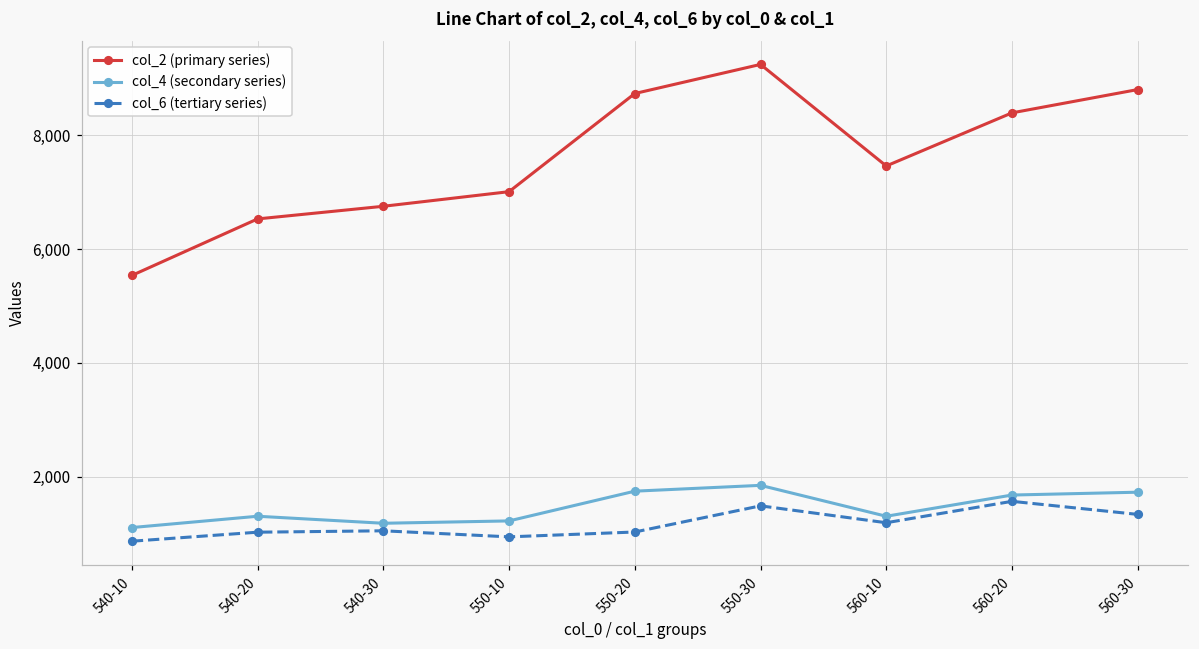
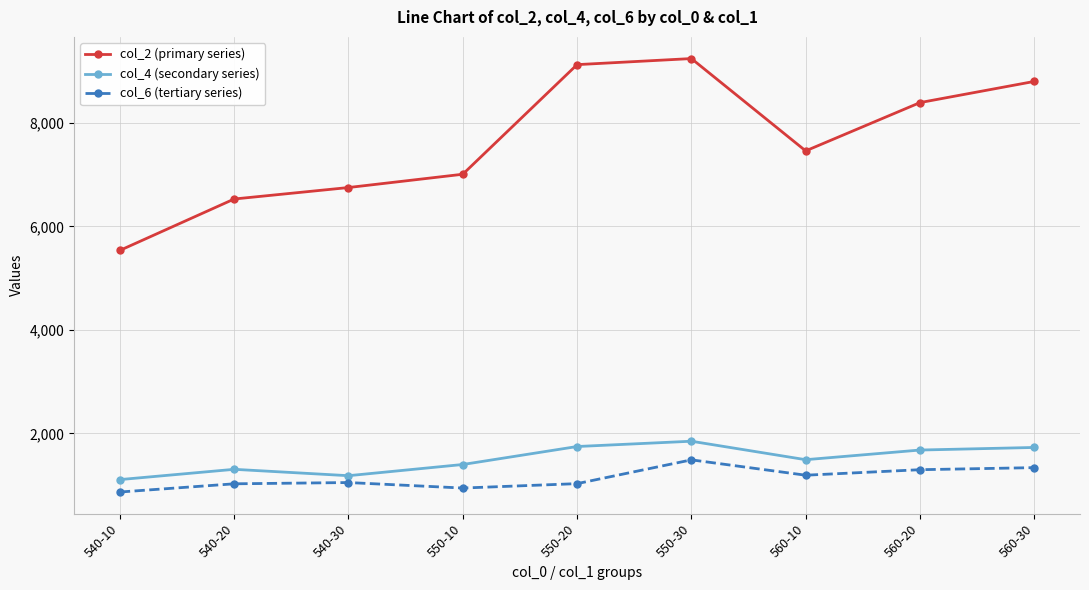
col_4 (secondary series), 550-10: 1,200 -> 1,400
col_2 (primary series), 550-20: 8,700 -> 9,100
col_4 (secondary series), 560-10: 1,300 -> 1,500
col_6 (tertiary series), 560-20: 1,600 -> 1,300
